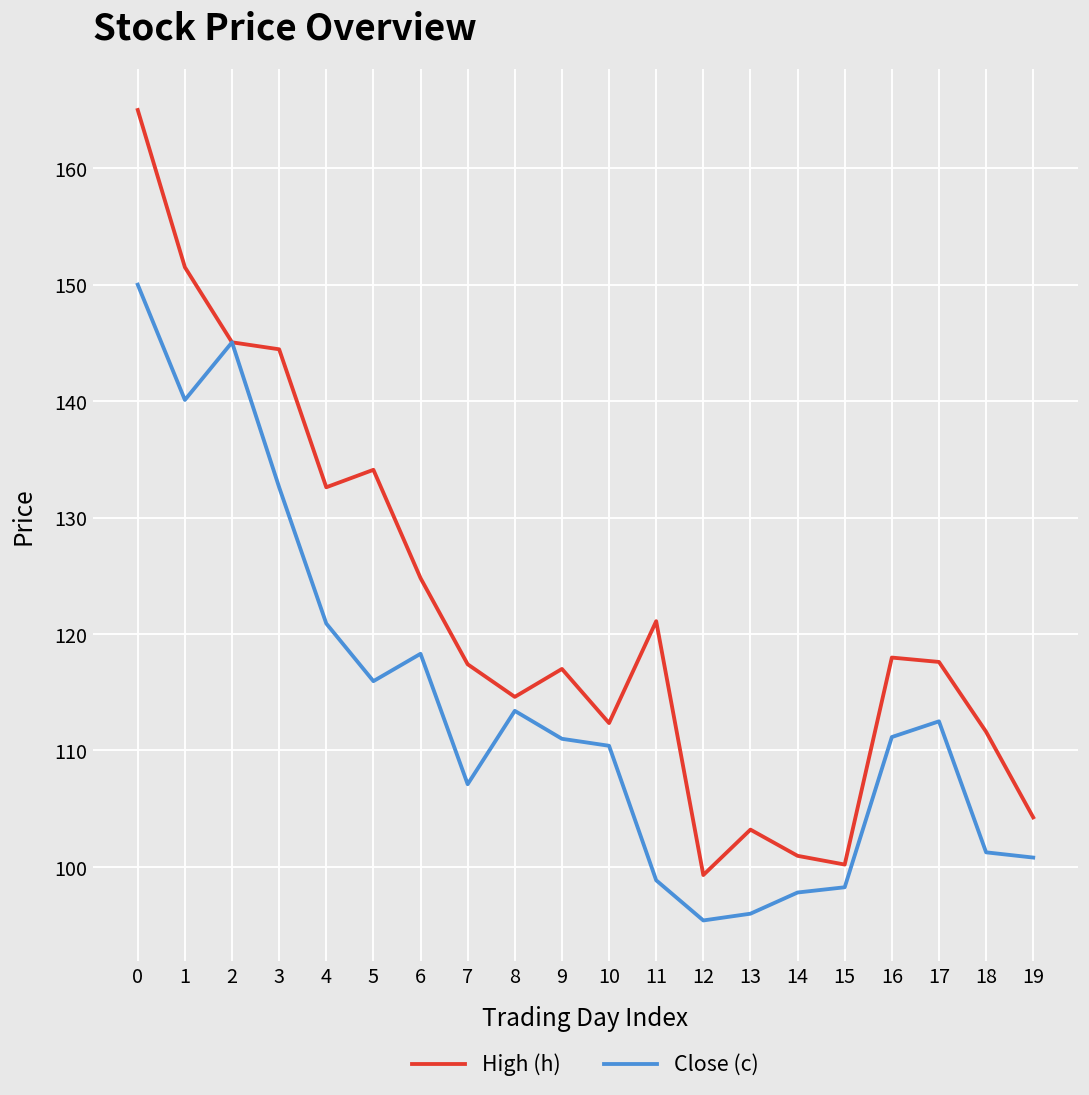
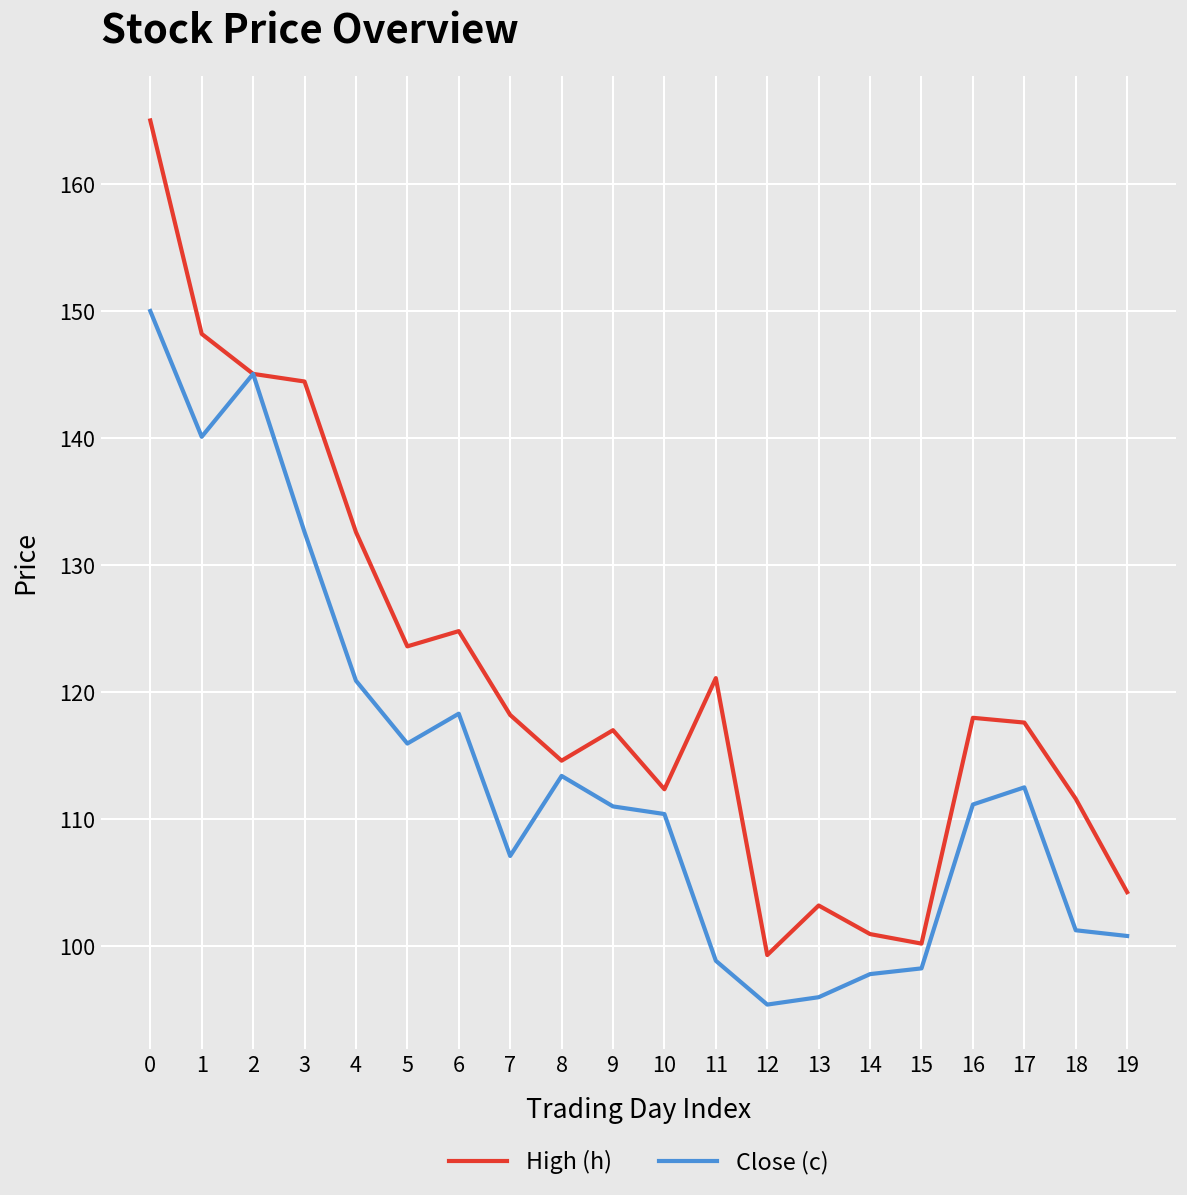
High (h), 1: 151.5 -> 148.2
High (h), 5: 134.1 -> 123.6
High (h), 7: 117.4 -> 118.2
